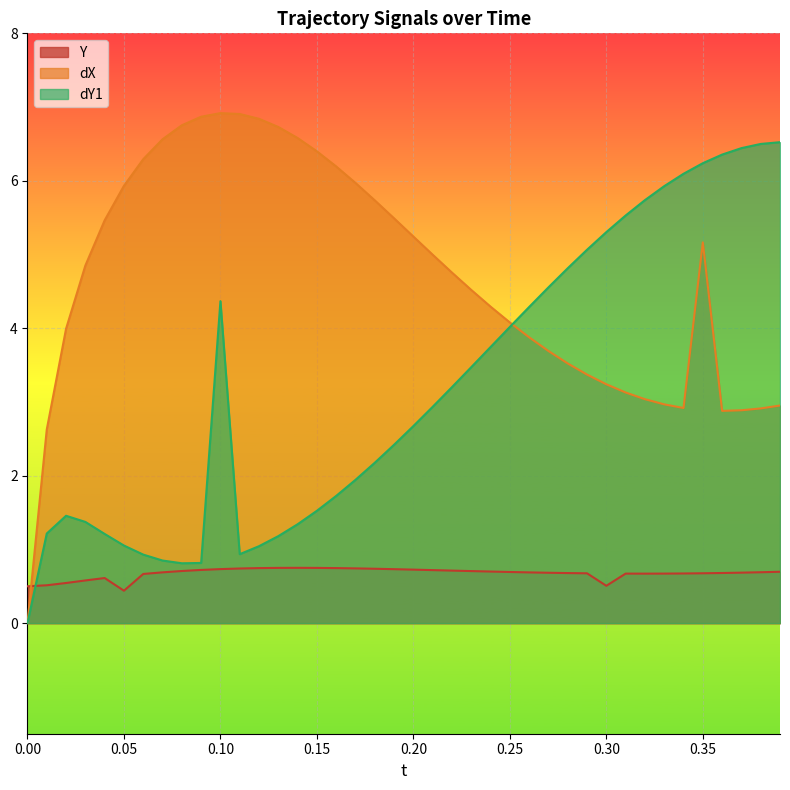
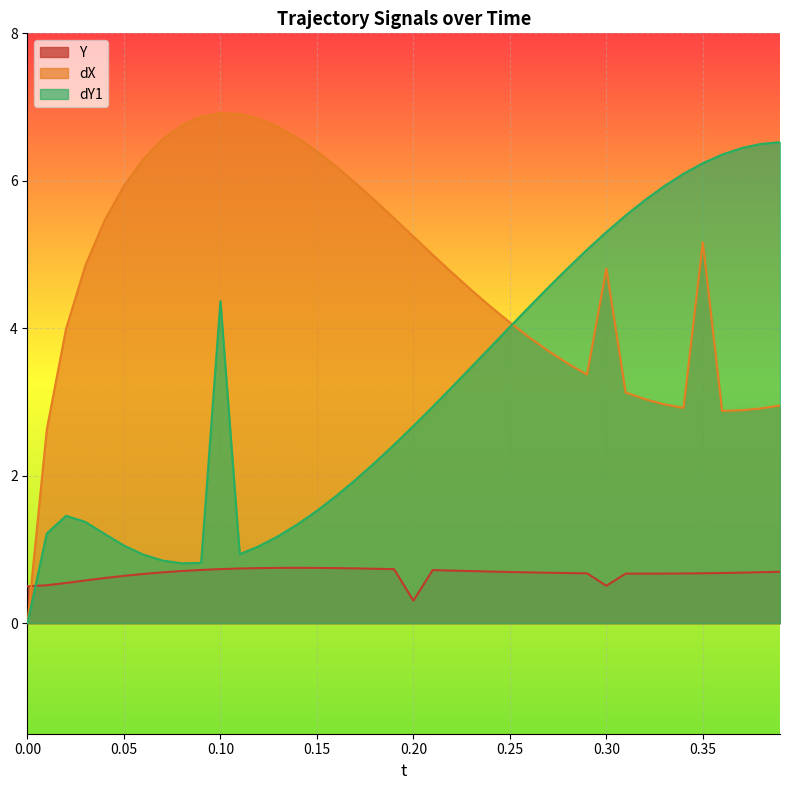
Y, 0.05: 0.4 -> 0.6
Y, 0.20: 0.7 -> 0.3
dX, 0.30: 3.2 -> 4.8
